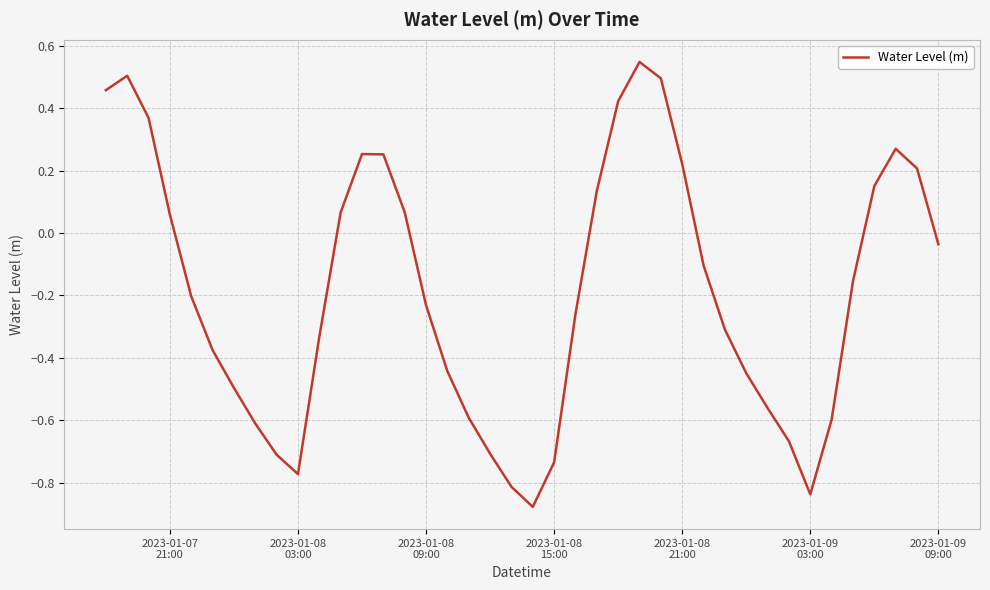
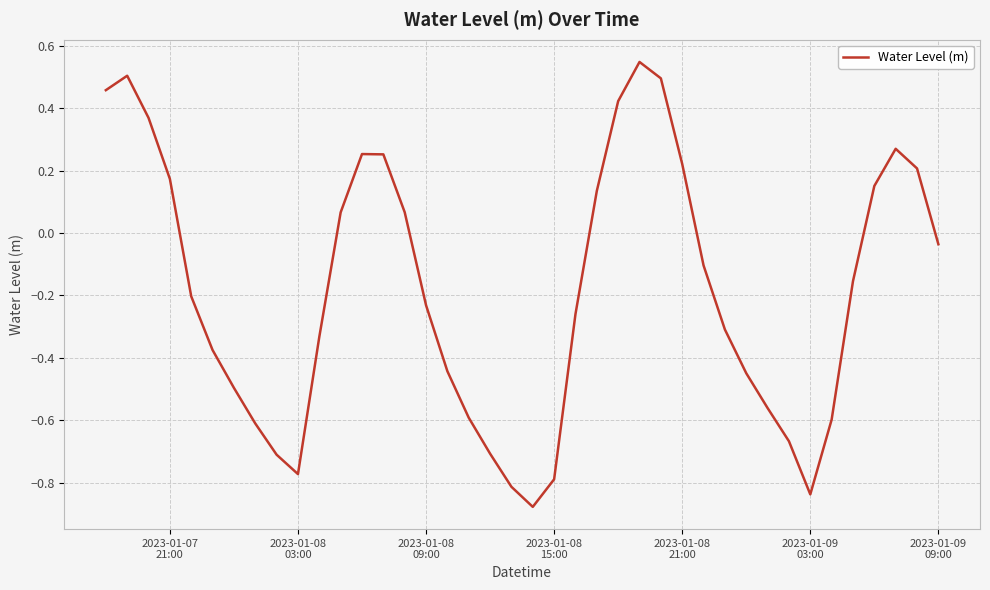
2023-01-07 21:00: 0.06 -> 0.17
2023-01-08 15:00: -0.73 -> -0.79
